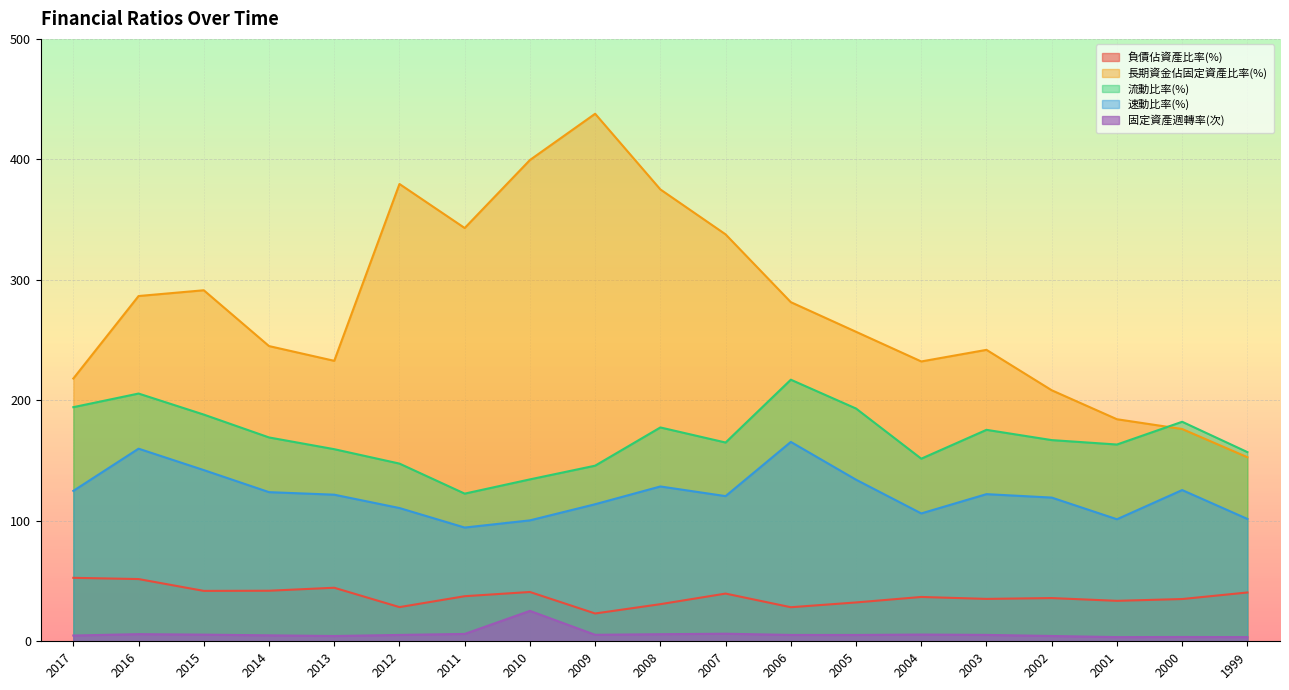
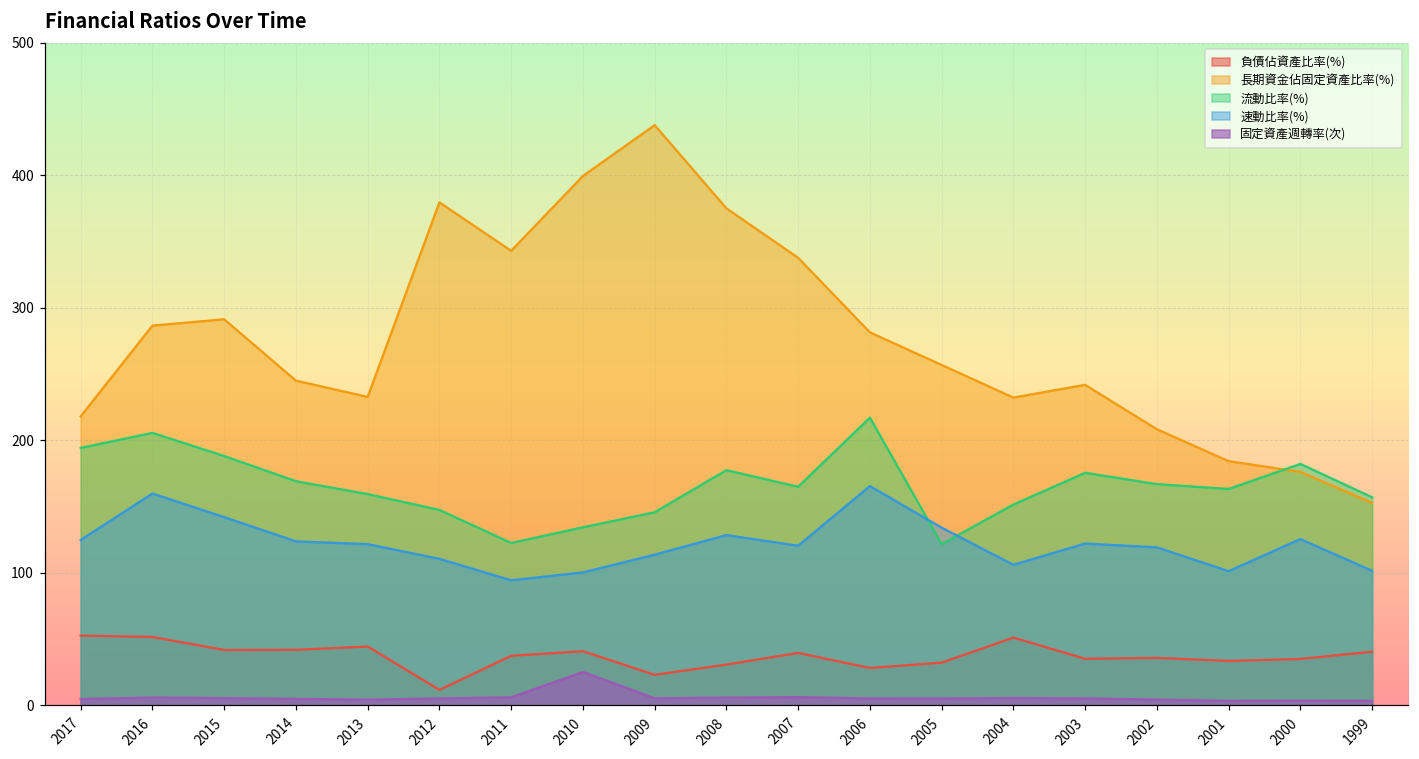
負債佔資產比率(%), 2012: 28 -> 12
流動比率(%), 2005: 193 -> 122
負債佔資產比率(%), 2004: 37 -> 51
